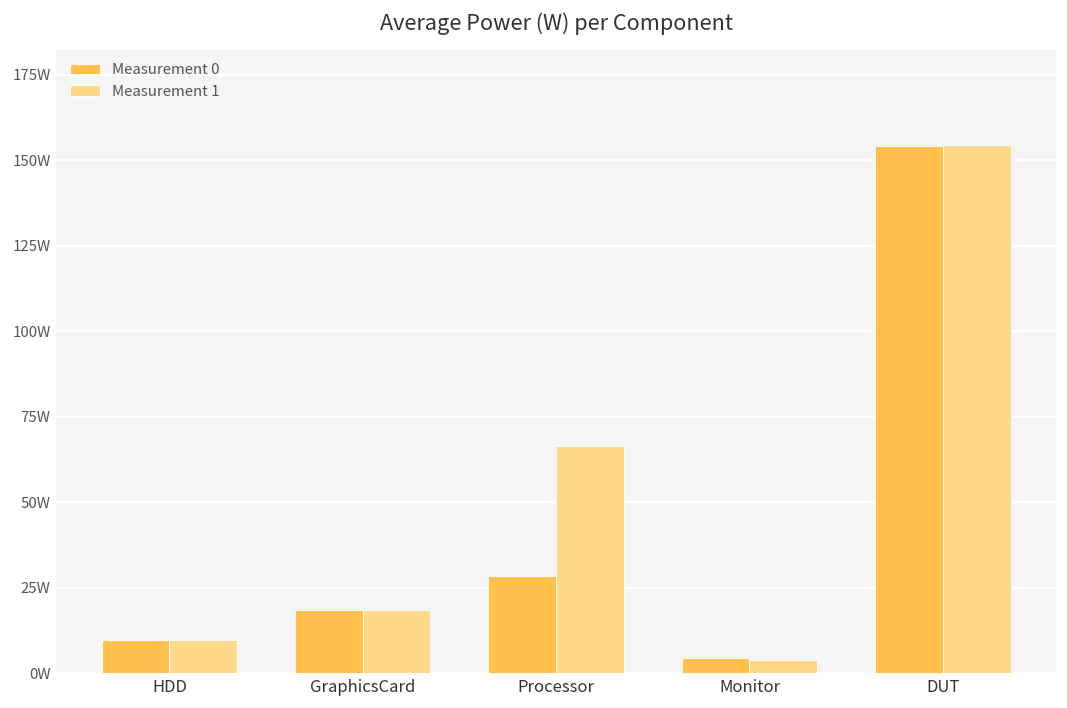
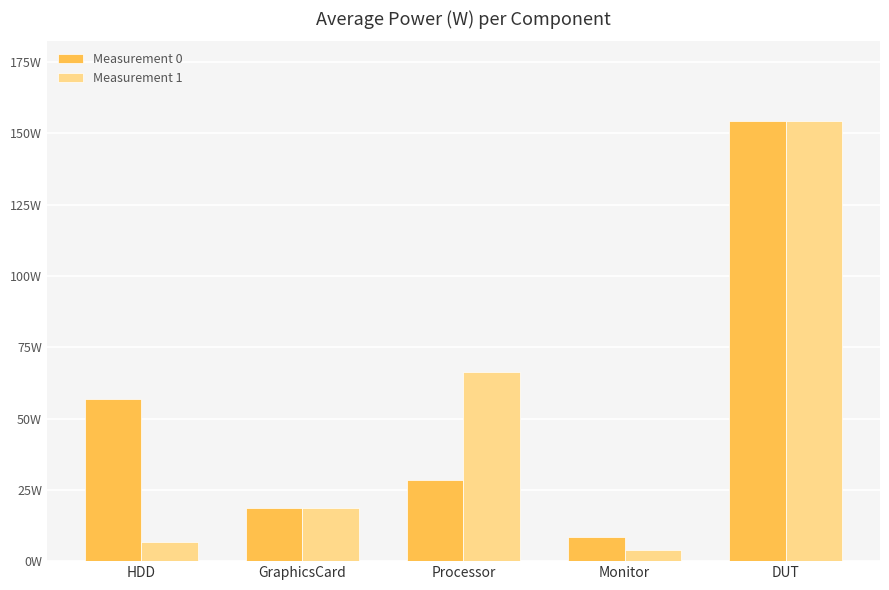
Measurement 0, HDD: 10W -> 57W
Measurement 1, HDD: 10W -> 7W
Measurement 0, Monitor: 5W -> 8W
